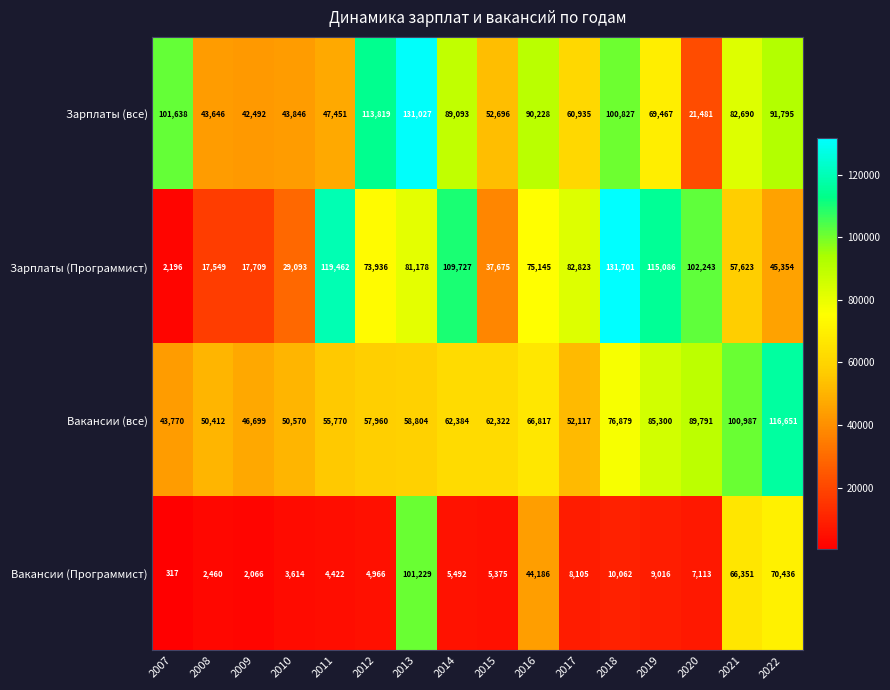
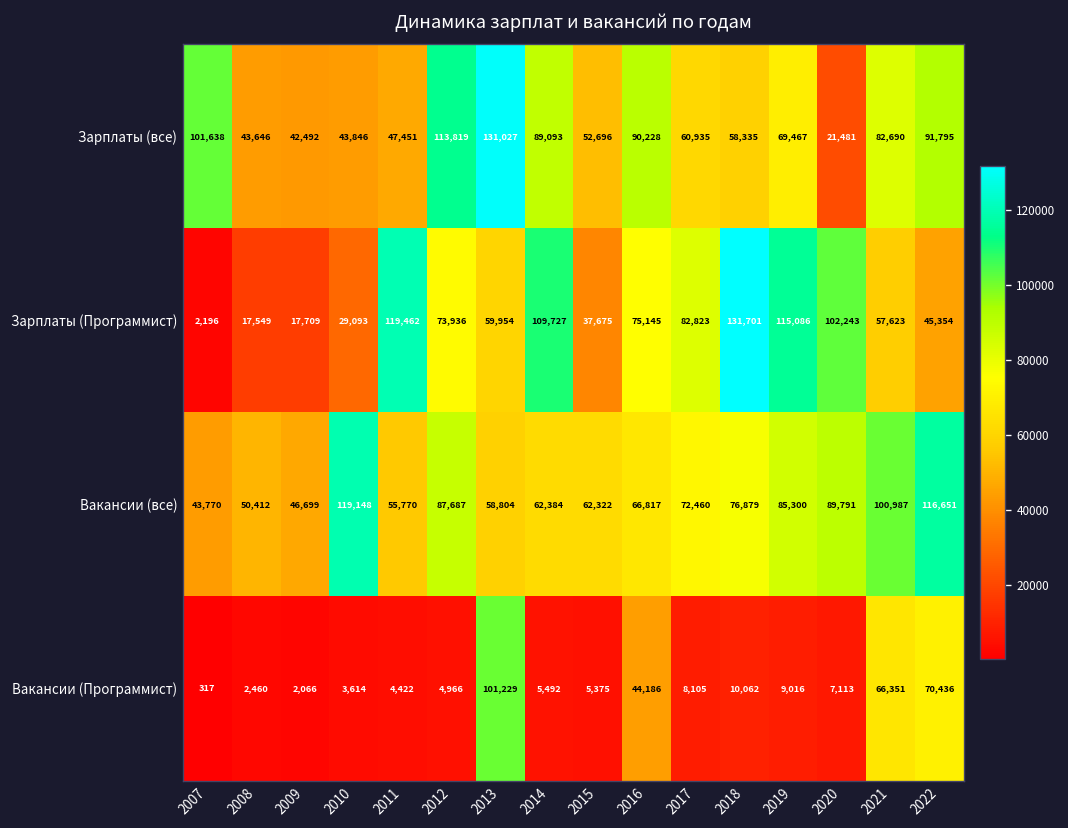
Зарплаты (все), 2018: 100,827 -> 58,335
Зарплаты (Программист), 2013: 81,178 -> 59,954
Вакансии (все), 2010: 50,570 -> 119,148
Вакансии (все), 2012: 57,960 -> 87,687
Вакансии (все), 2017: 52,117 -> 72,460
